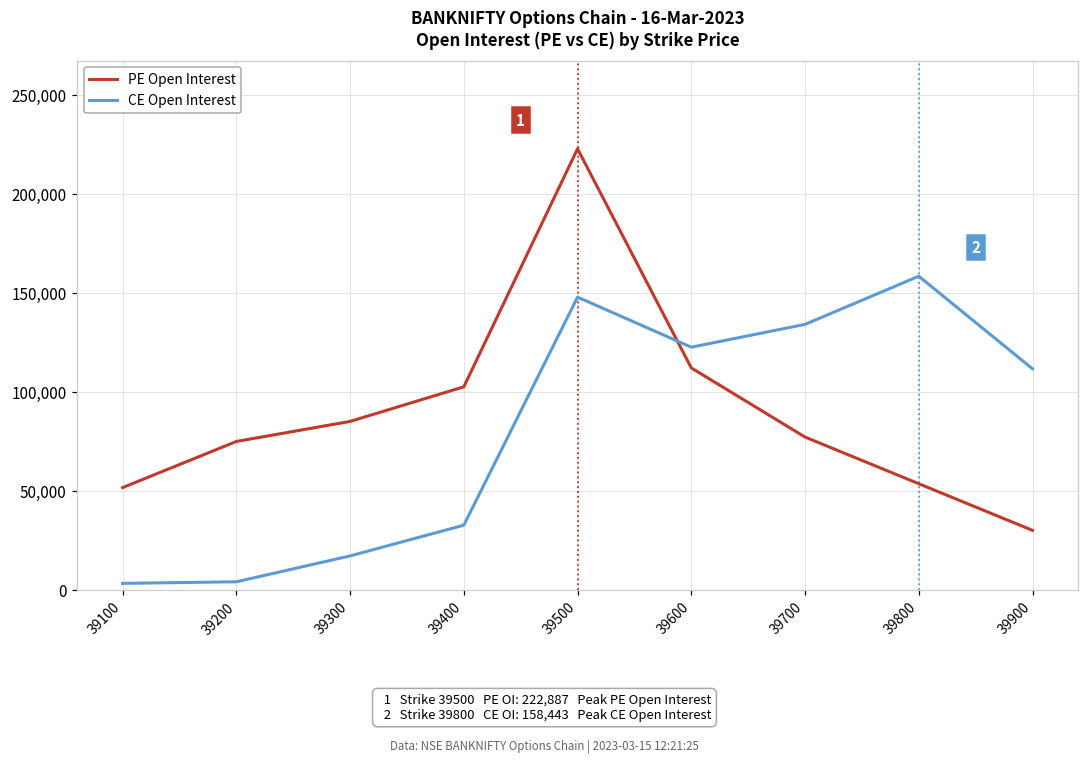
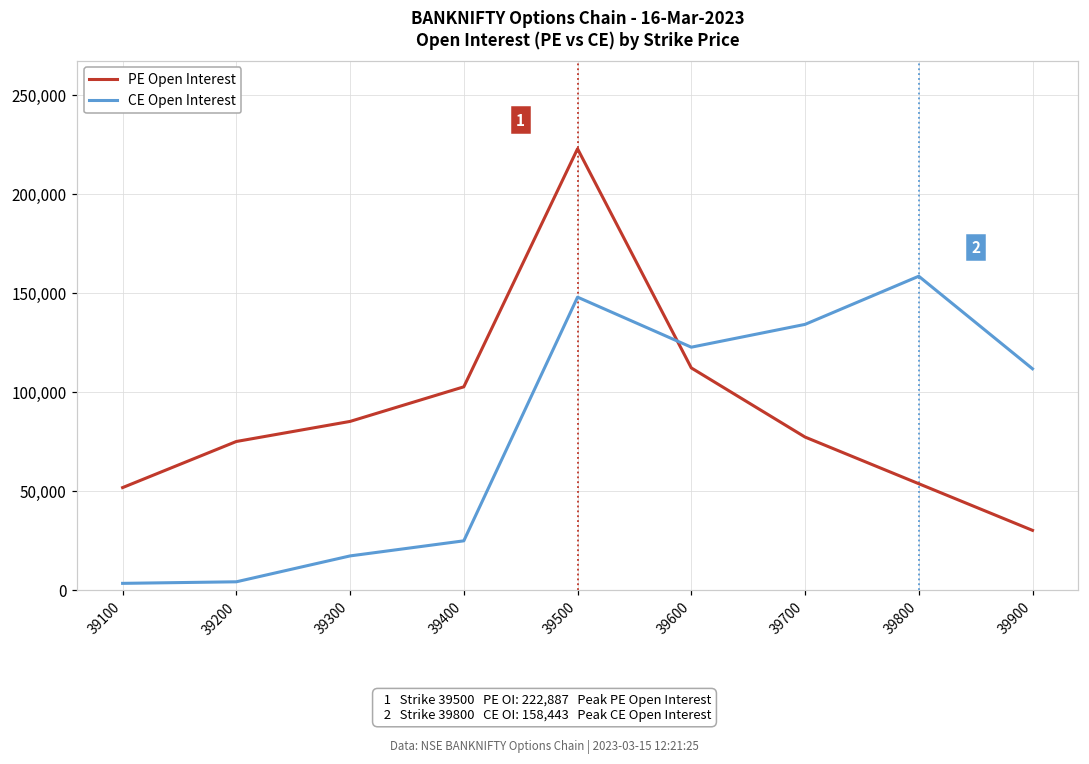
CE Open Interest, 39400: 33,000 -> 25,000
